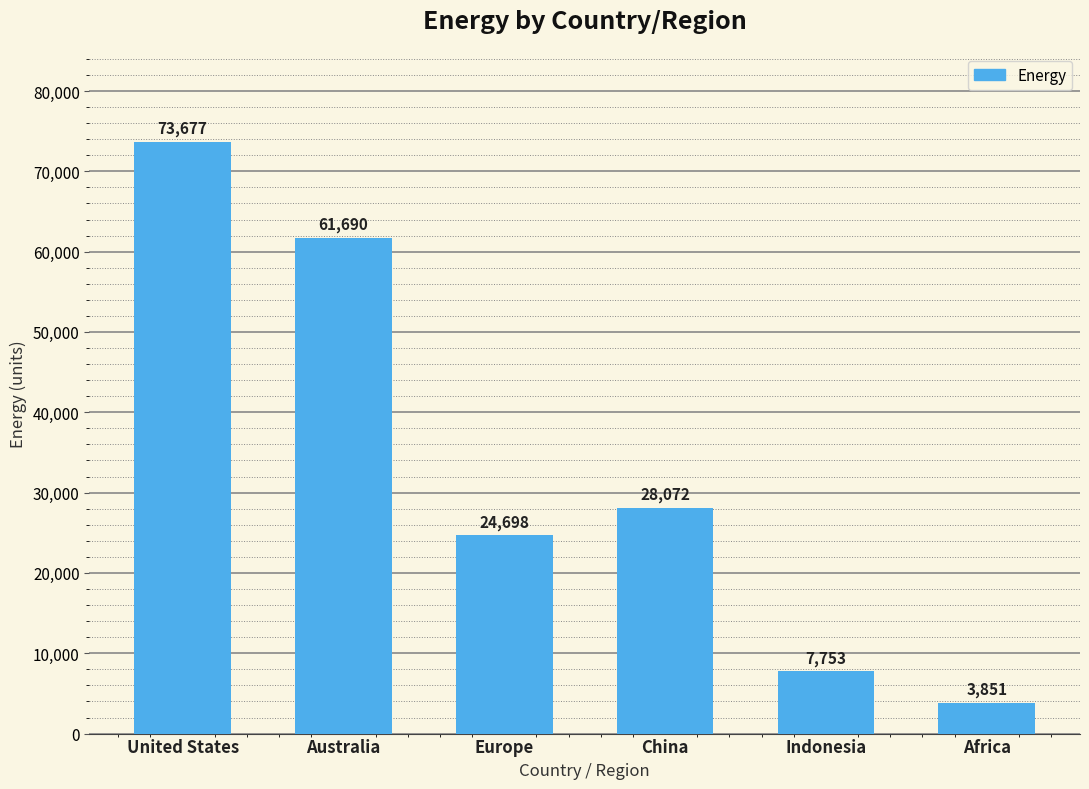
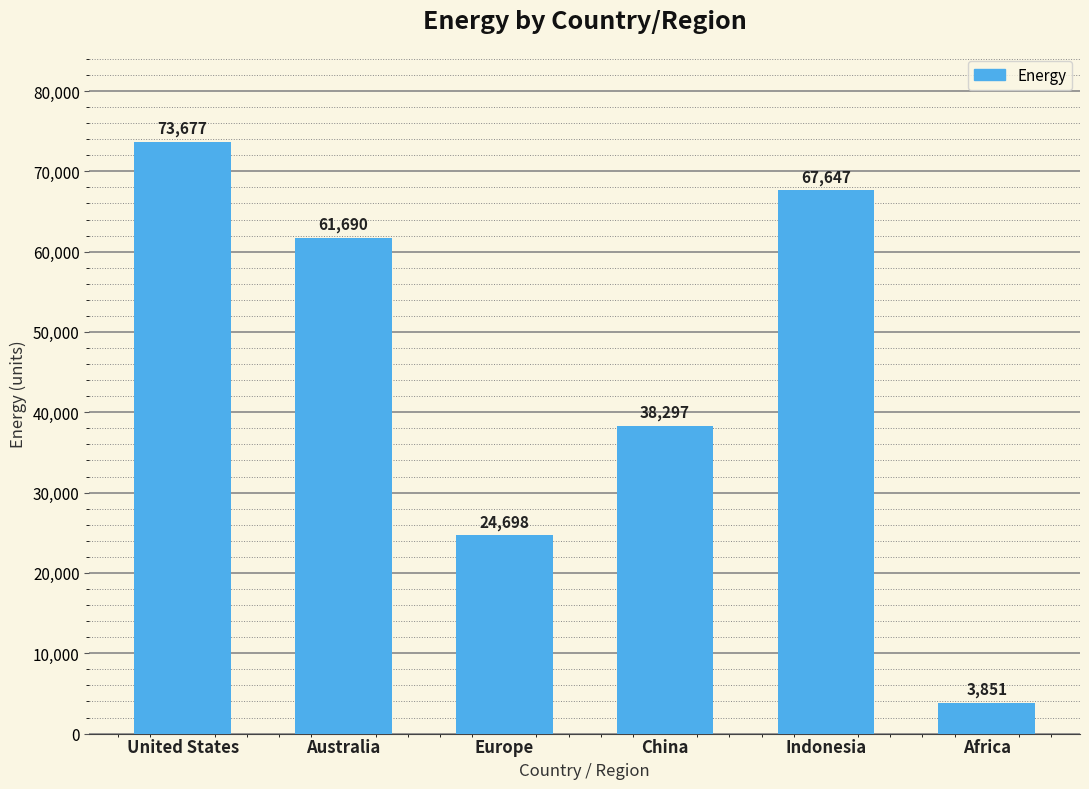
China: 28,072 -> 38,297
Indonesia: 7,753 -> 67,647
